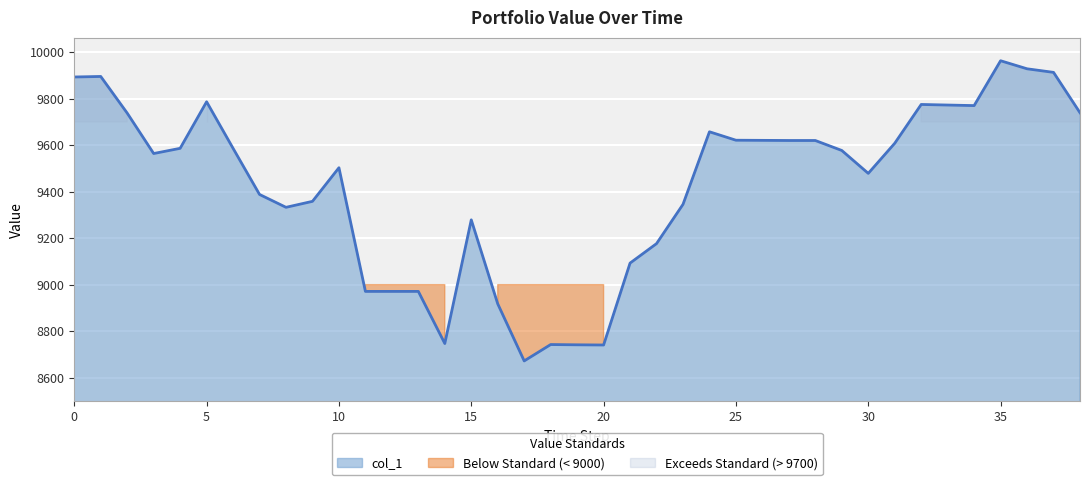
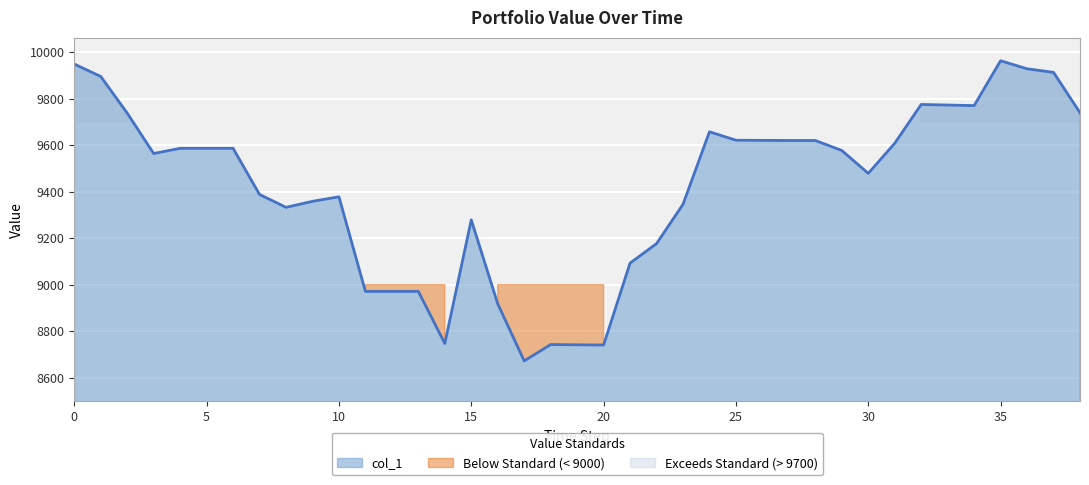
0: 9890 -> 9950
5: 9790 -> 9590
10: 9500 -> 9380
